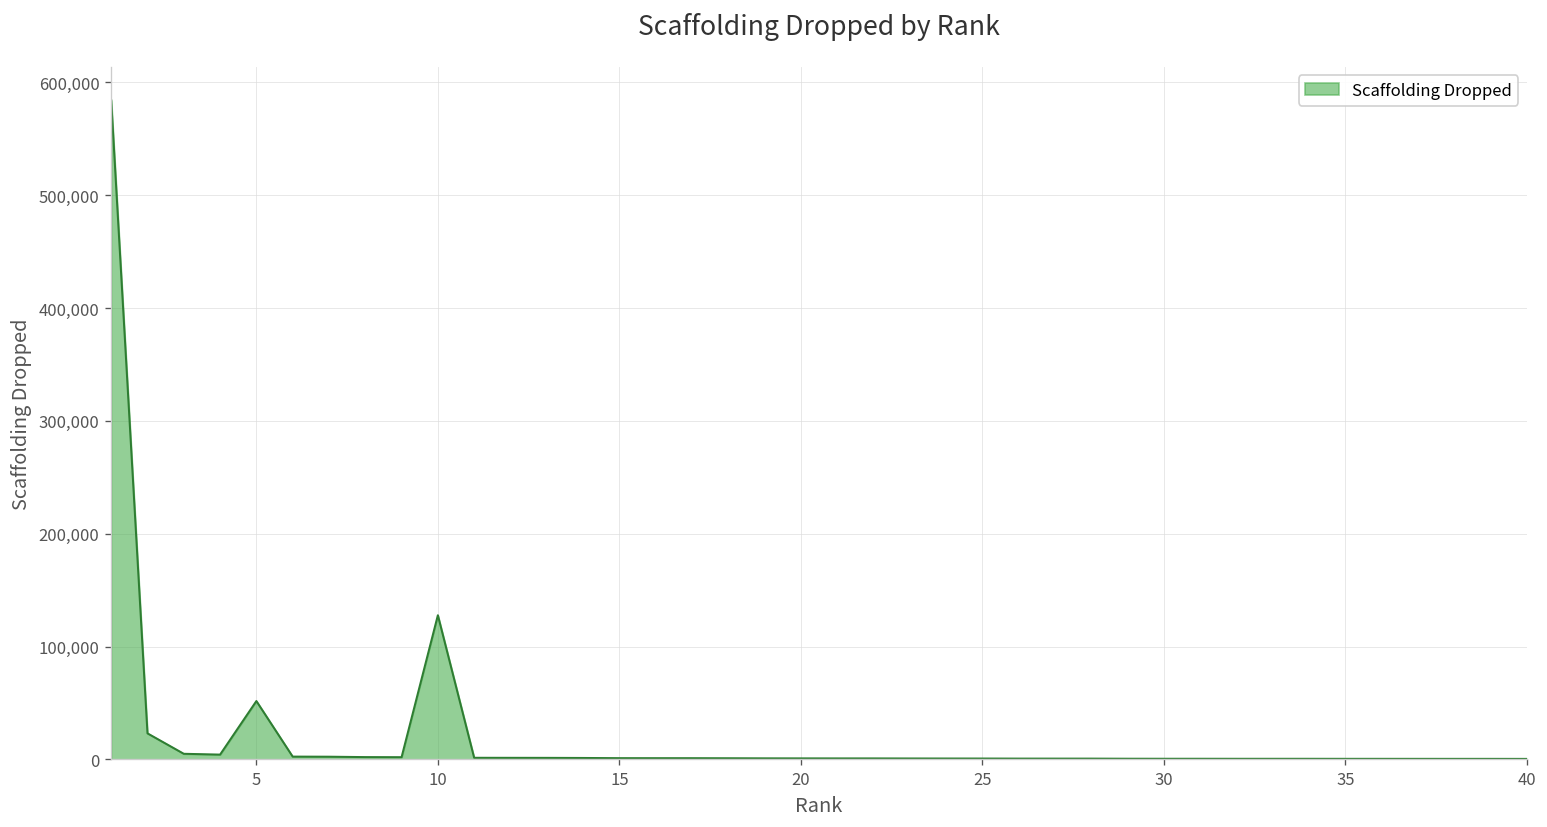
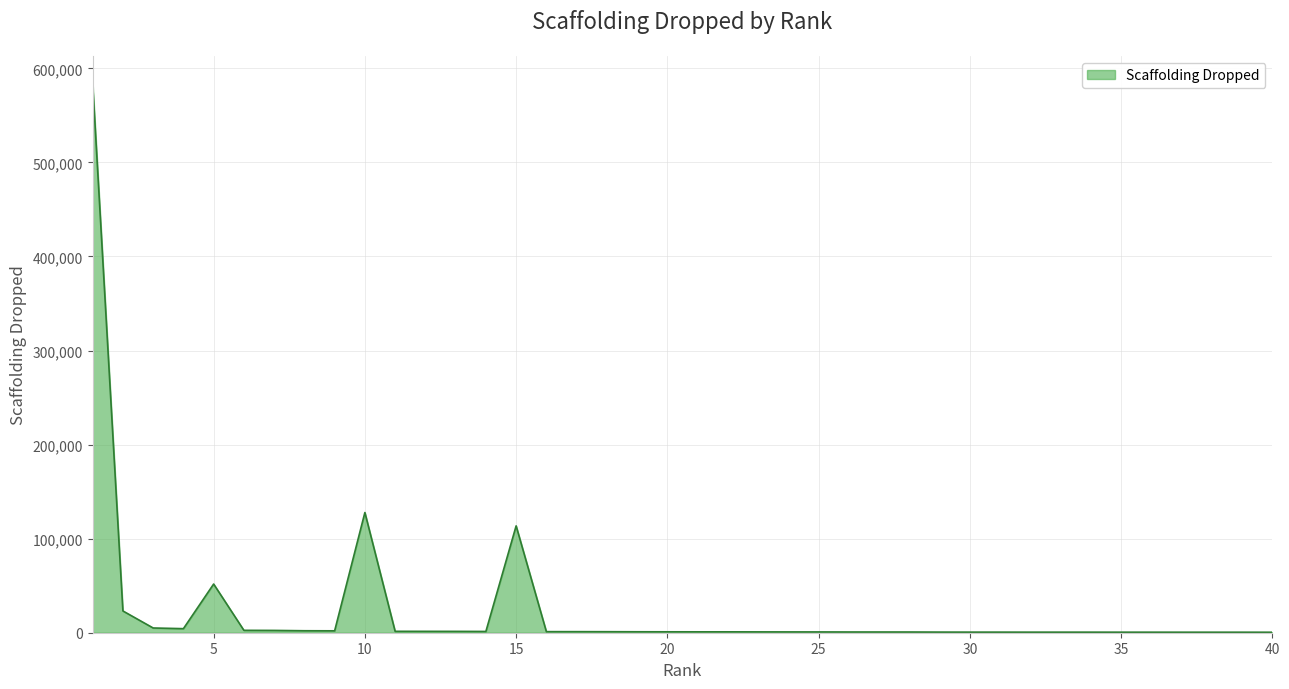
15: 0 -> 110,000
